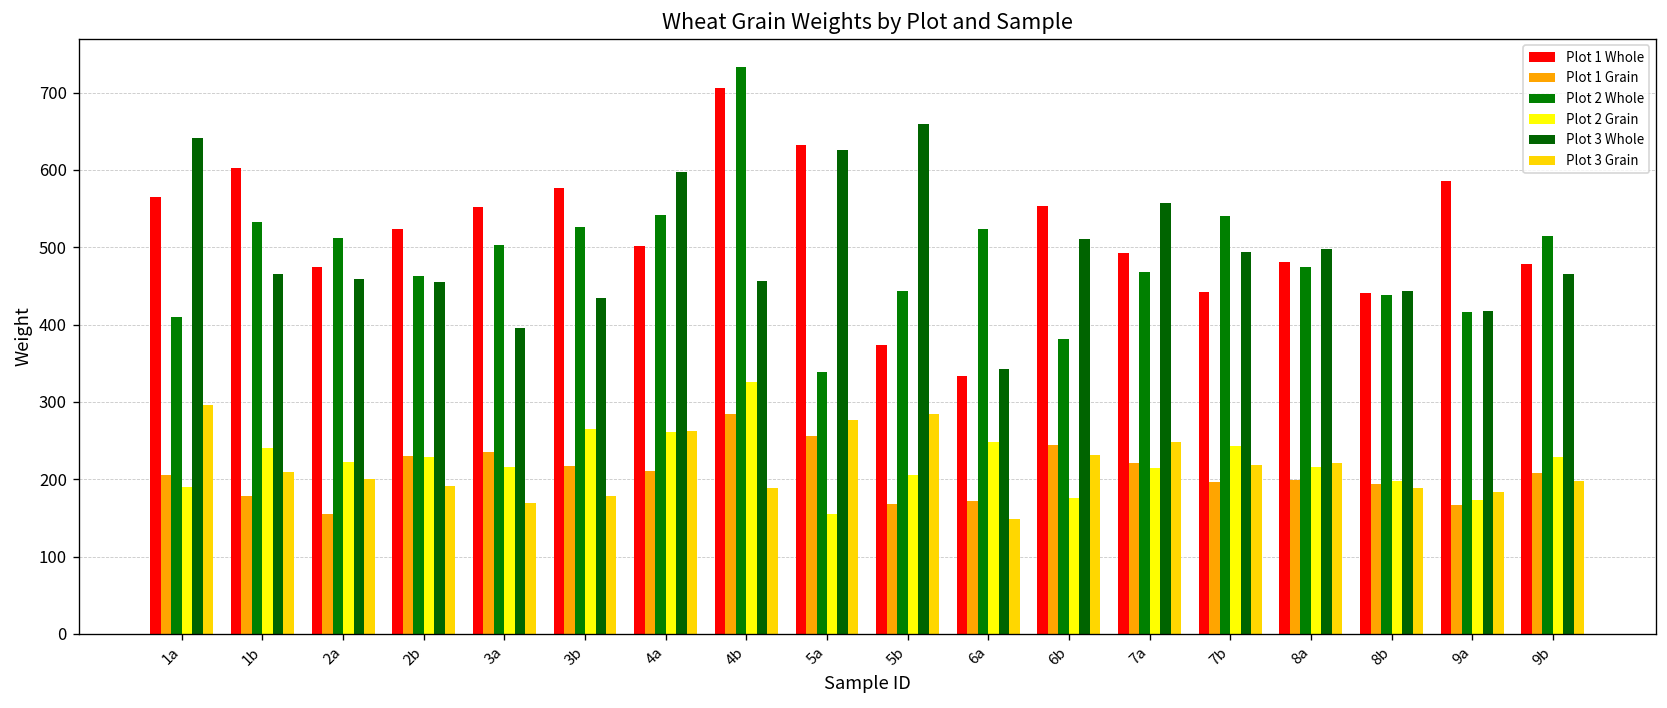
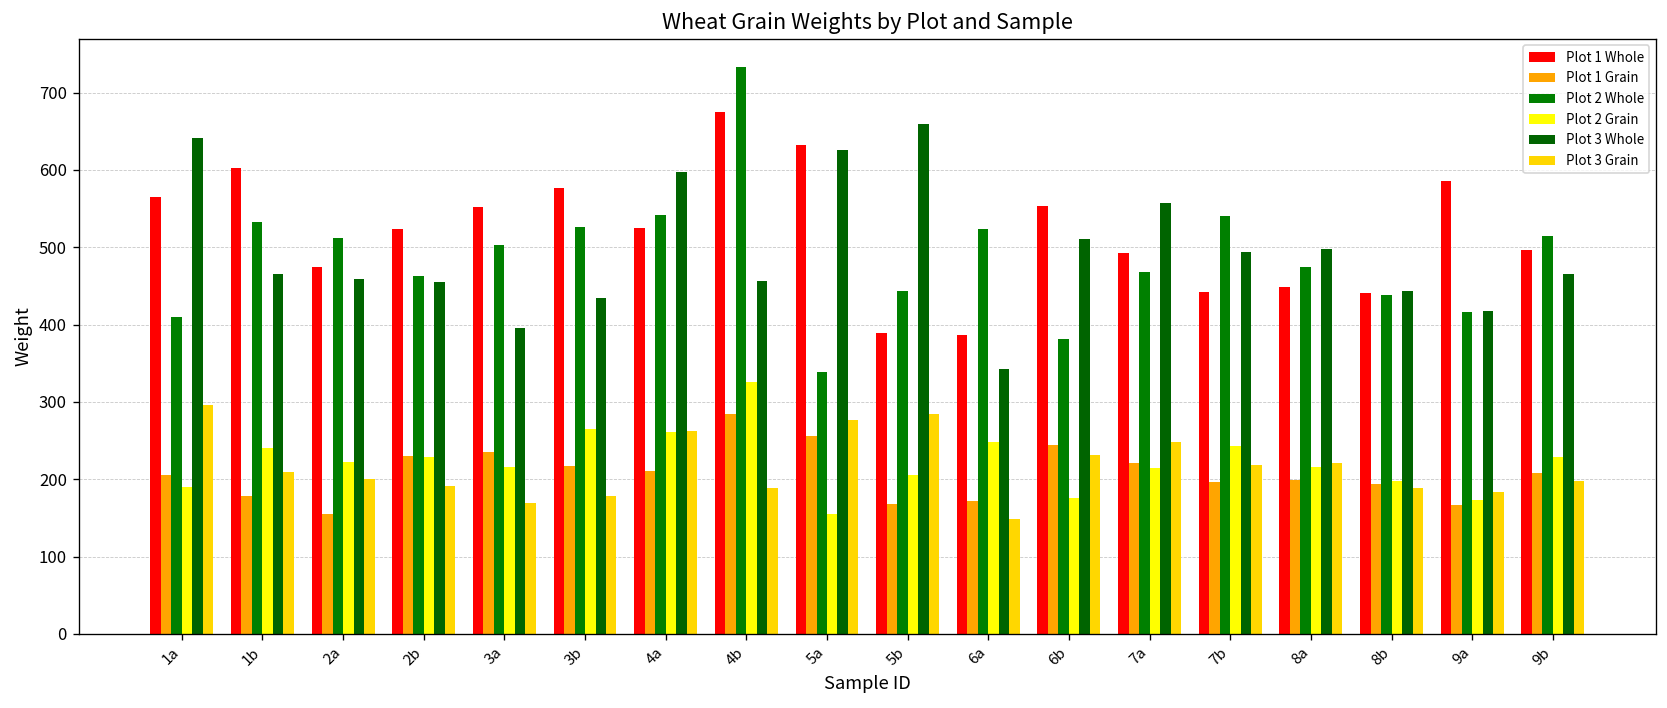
Plot 1 Whole, 4a: 500 -> 530
Plot 1 Whole, 4b: 710 -> 680
Plot 1 Whole, 5b: 370 -> 390
Plot 1 Whole, 6a: 330 -> 390
Plot 1 Whole, 8a: 480 -> 450
Plot 1 Whole, 9b: 480 -> 500
